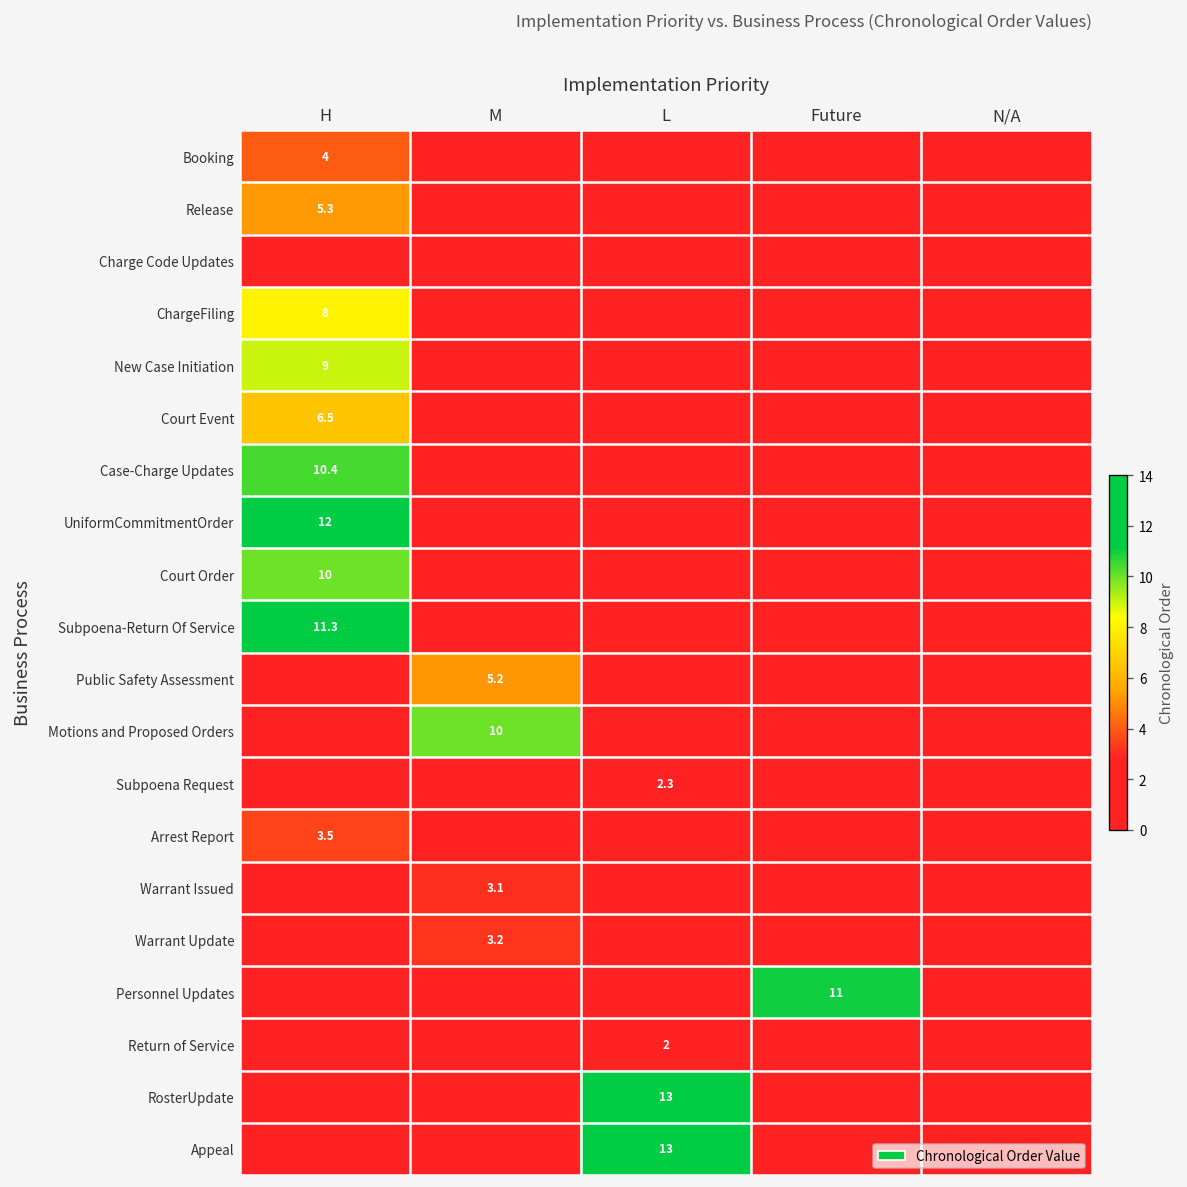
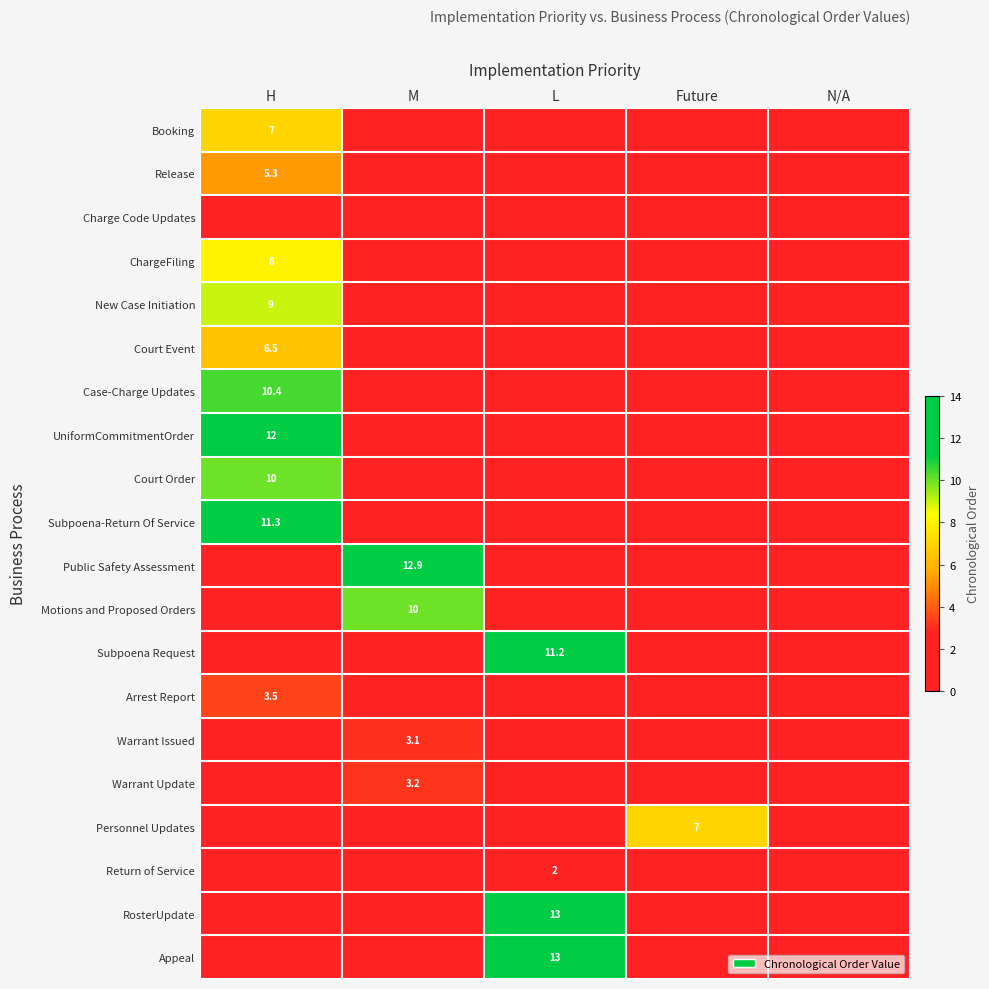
Booking, H: 4 -> 7
Public Safety Assessment, M: 5.2 -> 12.9
Subpoena Request, L: 2.3 -> 11.2
Personnel Updates, Future: 11 -> 7
